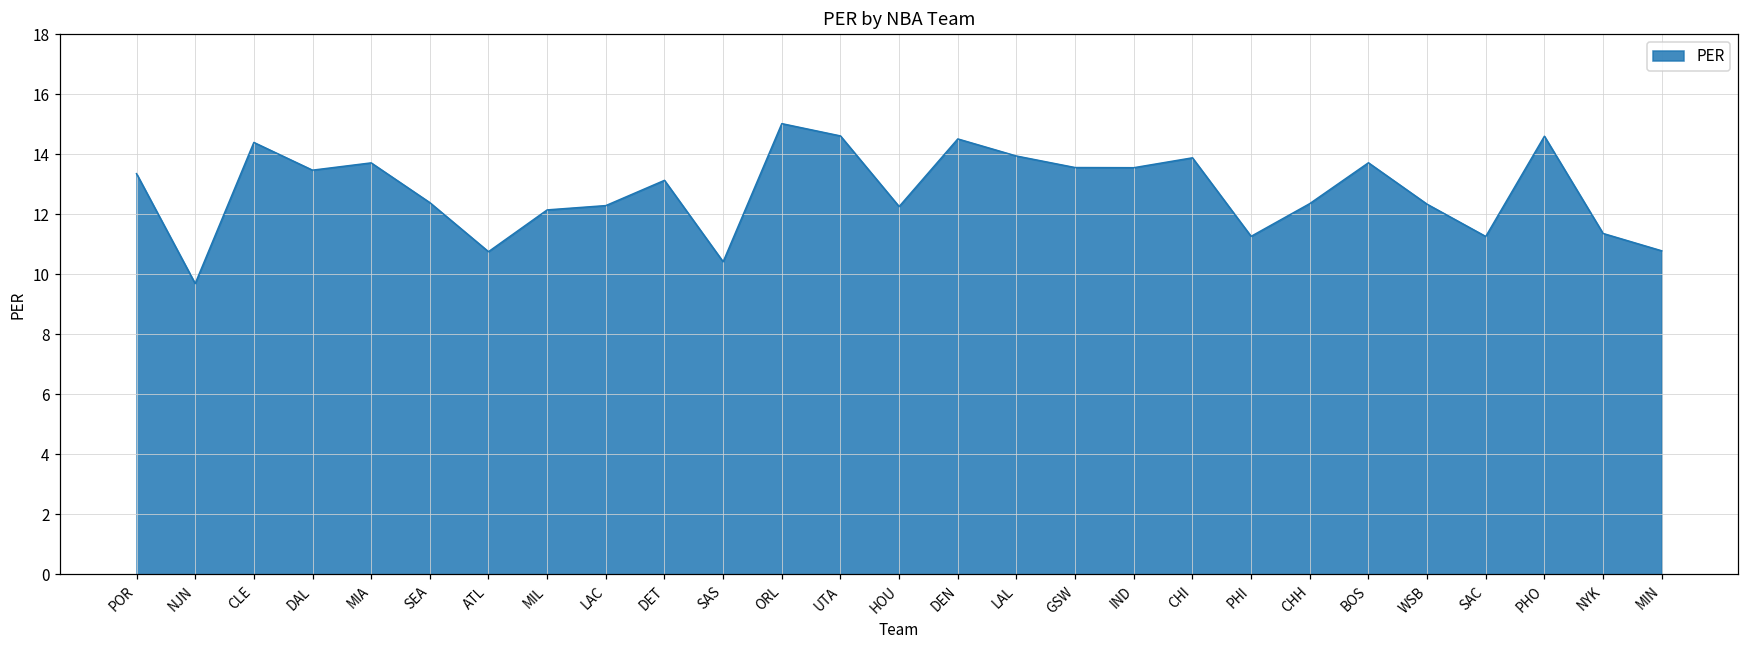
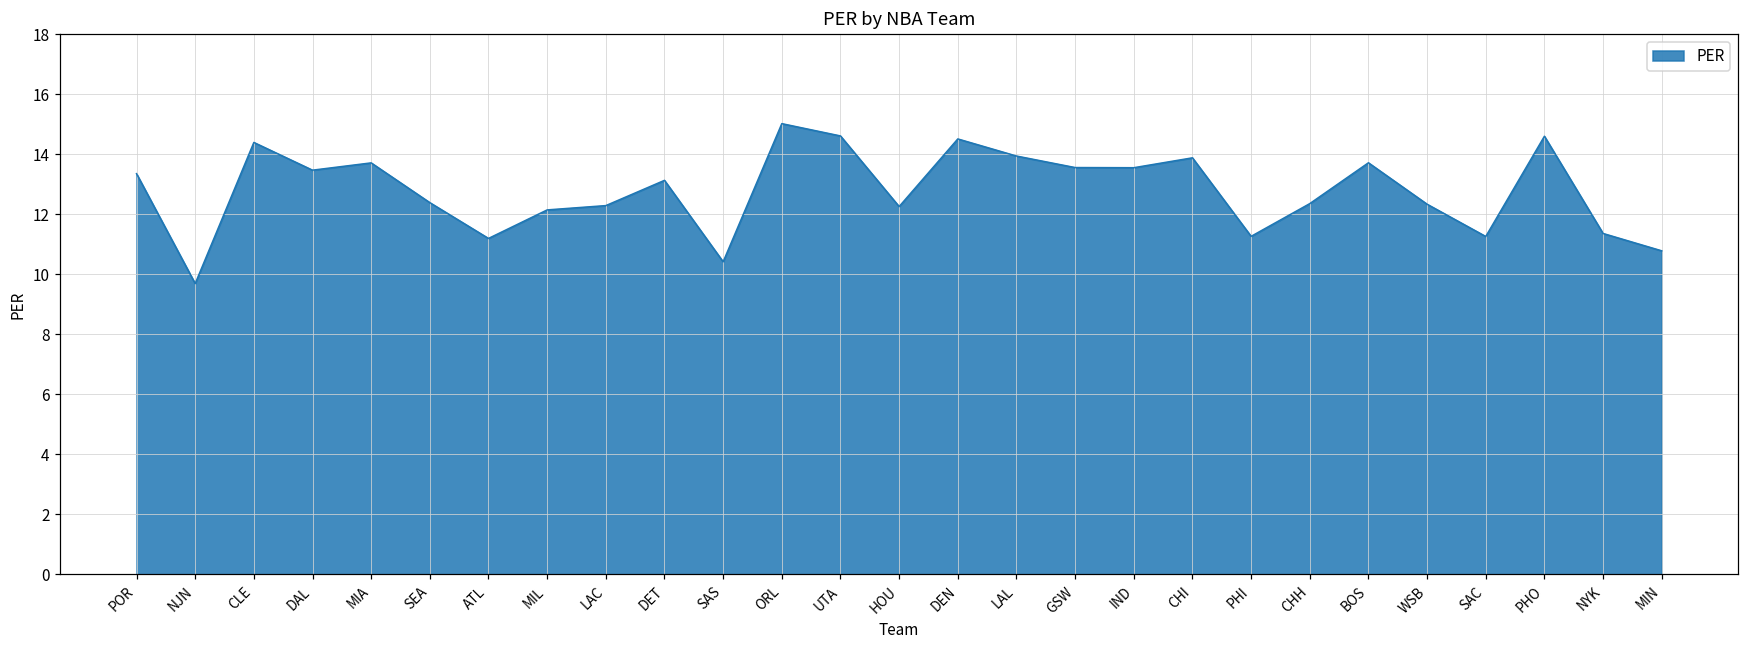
ATL: 10.8 -> 11.2
